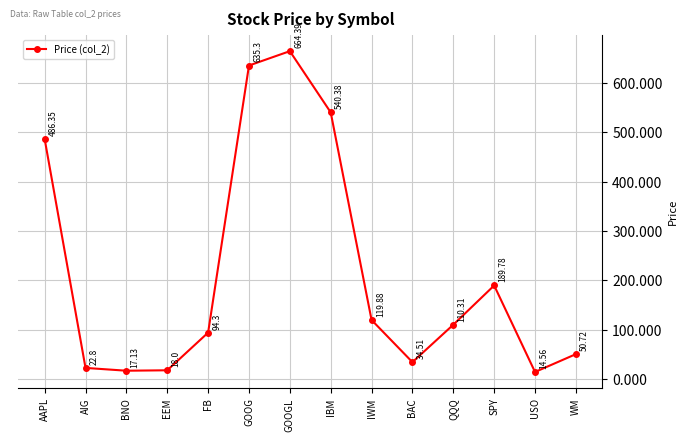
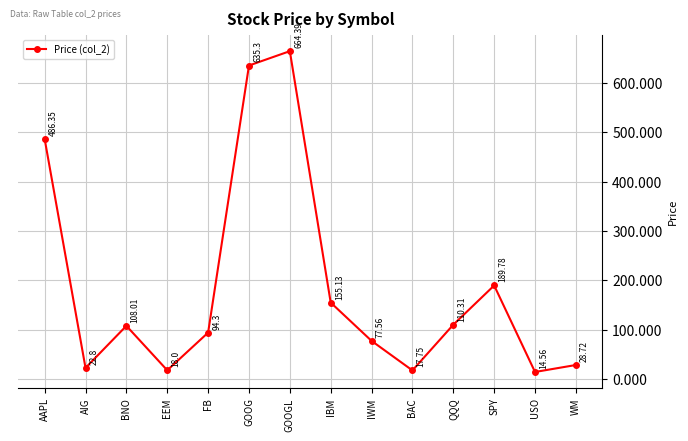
BNO: 17.13 -> 108.01
IBM: 540.38 -> 155.13
IWM: 119.88 -> 77.56
BAC: 34.51 -> 17.75
WM: 50.72 -> 28.72
